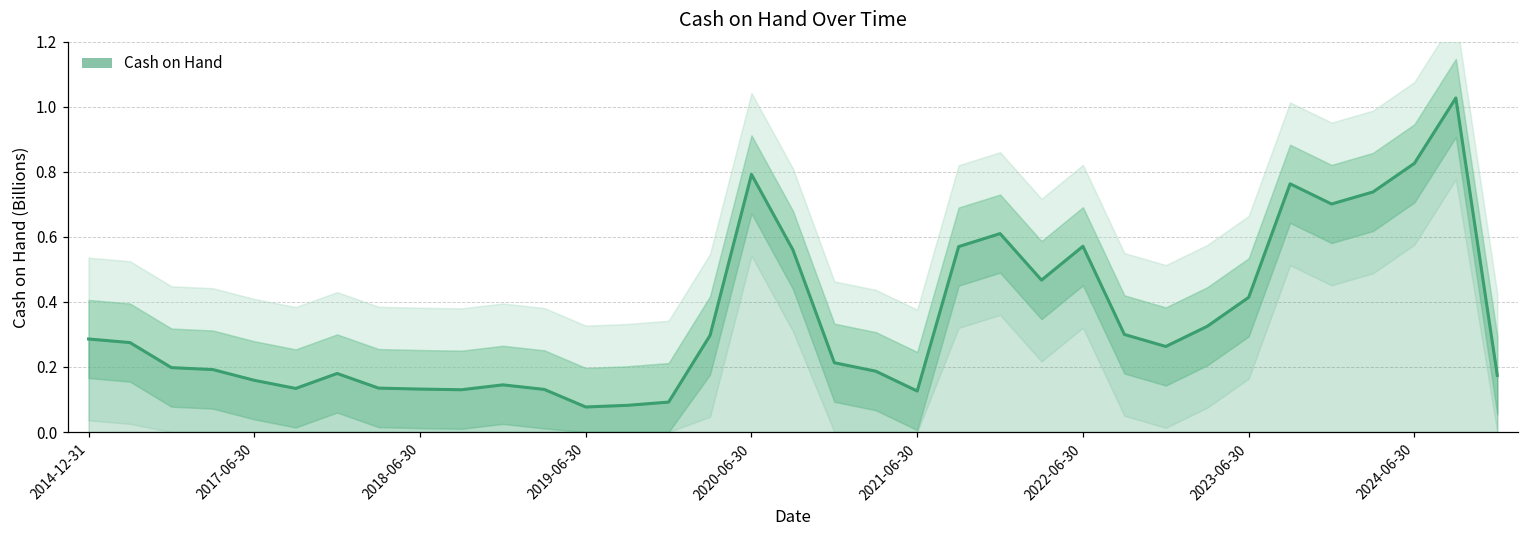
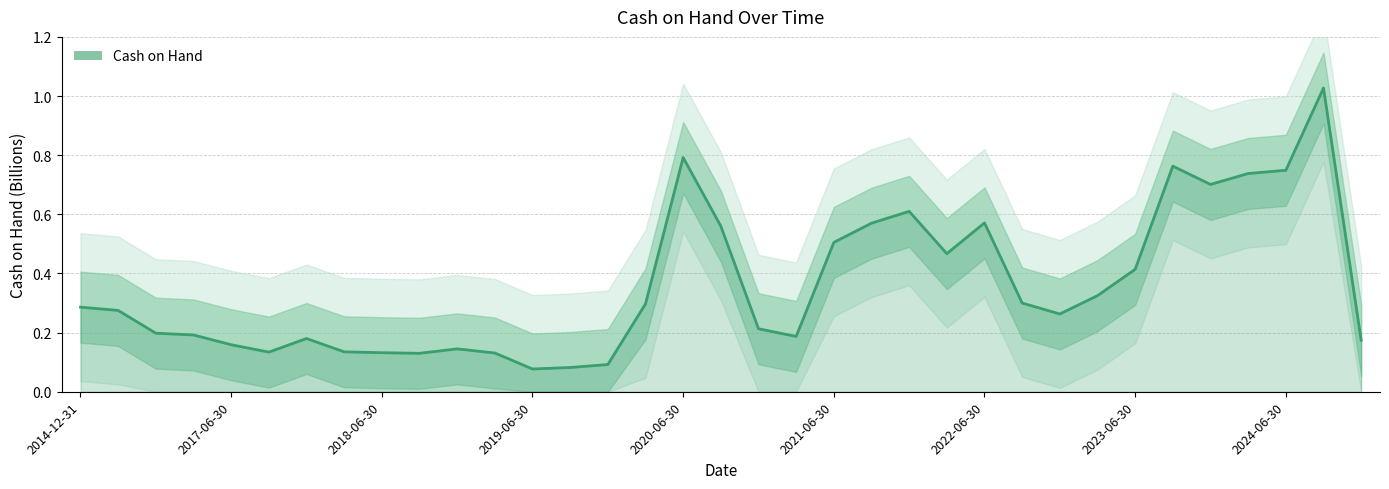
Cash on Hand, 2021-06-30: 0.13 -> 0.51
Cash on Hand, 2024-06-30: 0.83 -> 0.75
